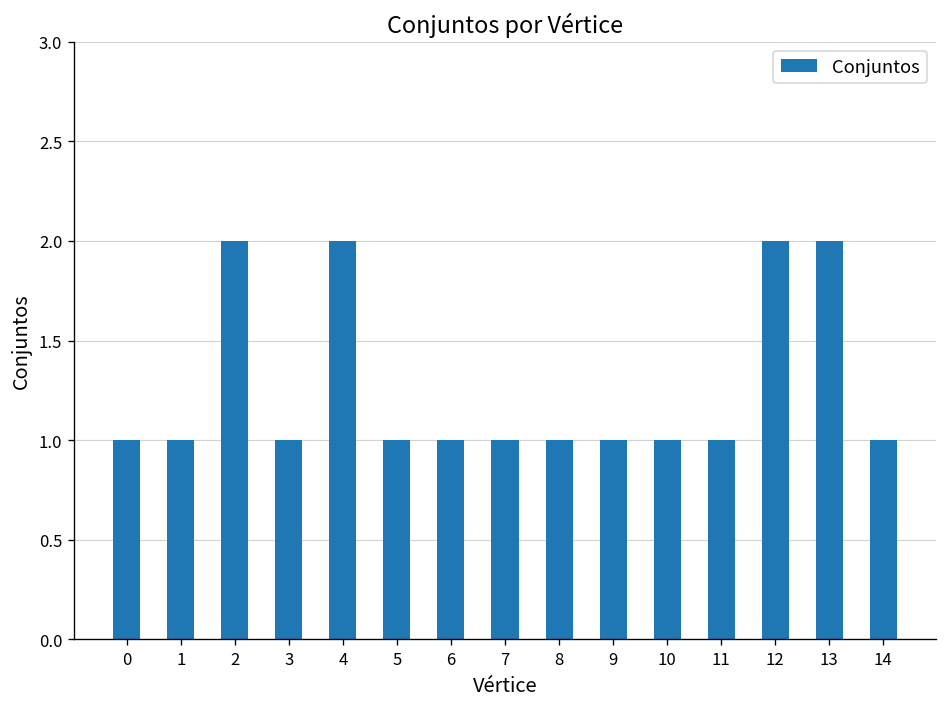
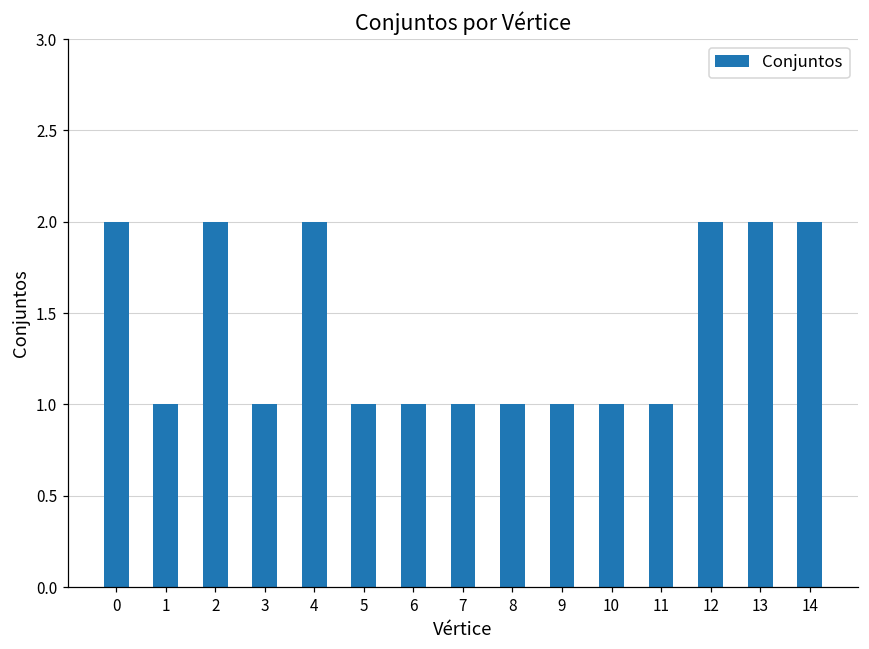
0: 1 -> 2
14: 1 -> 2
